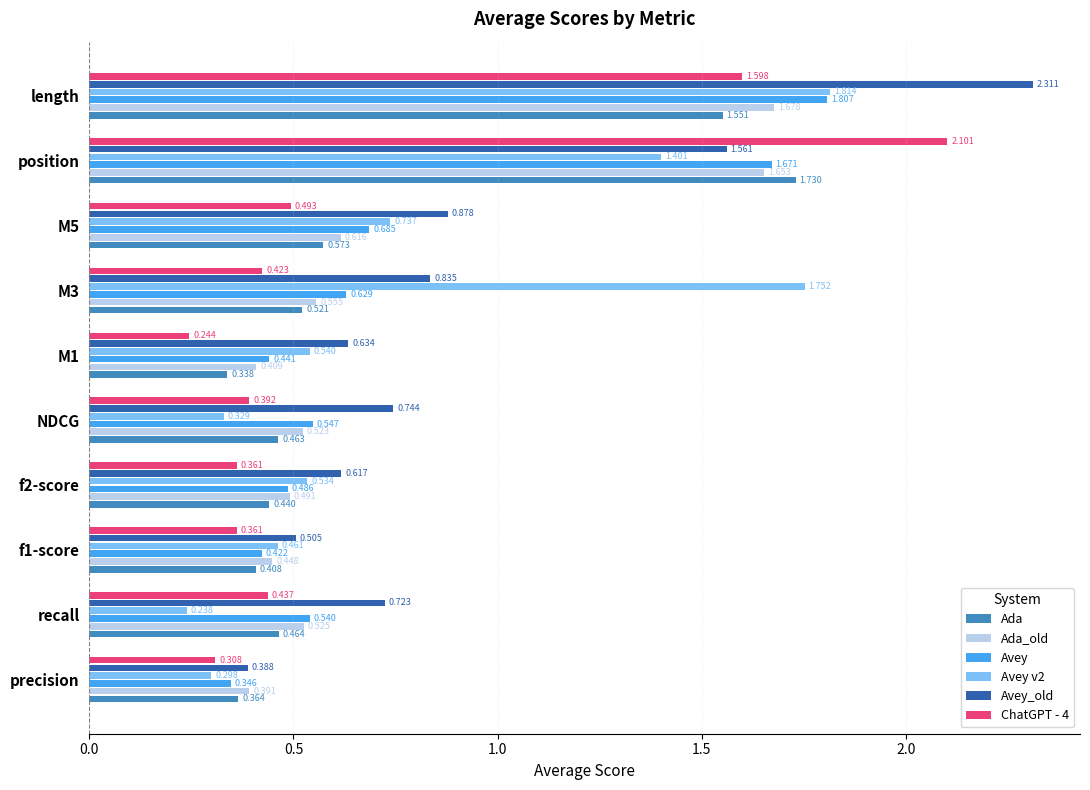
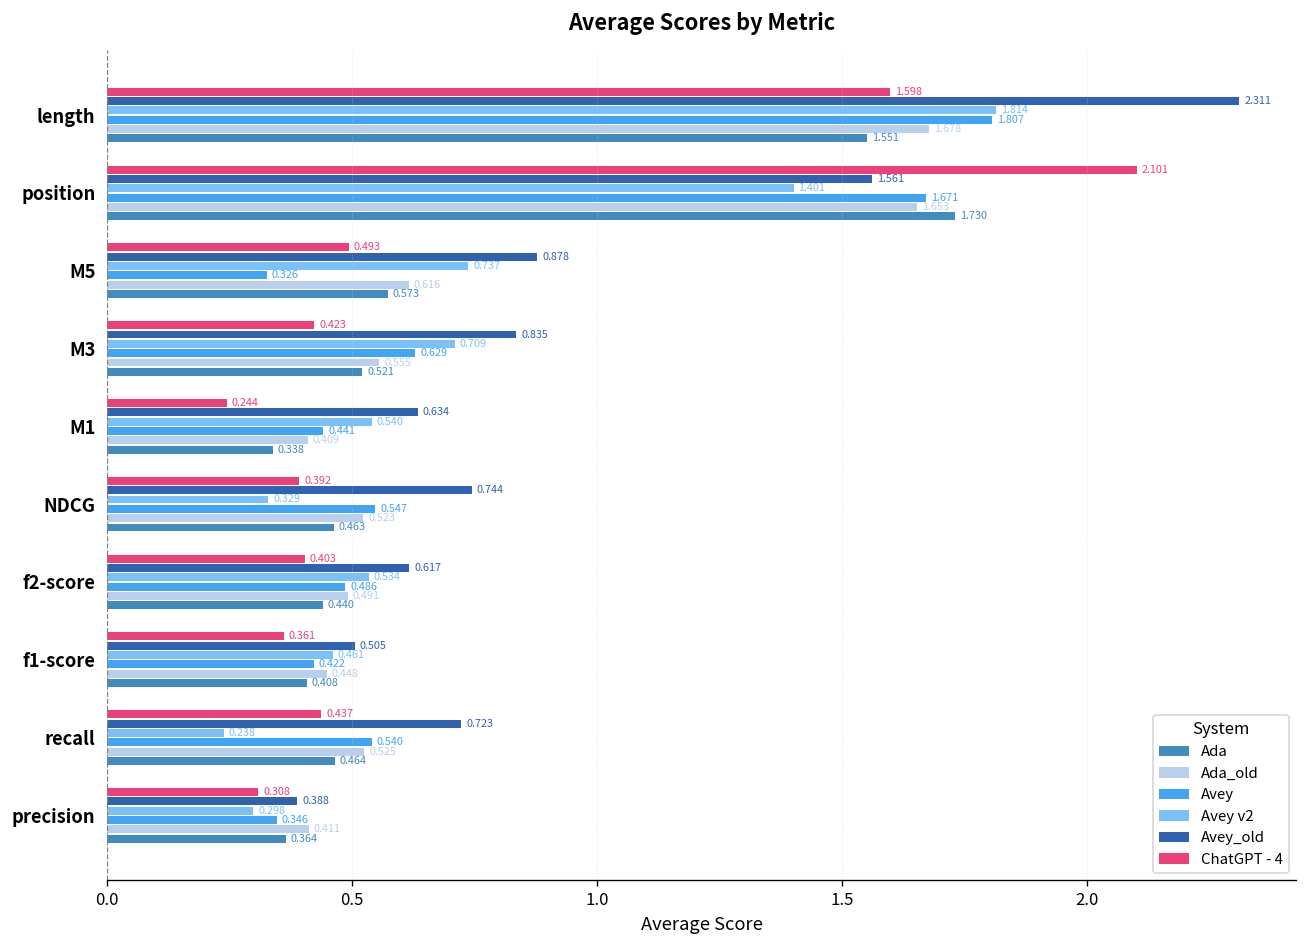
Avey, M5: 0.685 -> 0.326
Avey v2, M3: 1.752 -> 0.709
ChatGPT - 4, f2-score: 0.361 -> 0.403
Ada_old, precision: 0.391 -> 0.411
